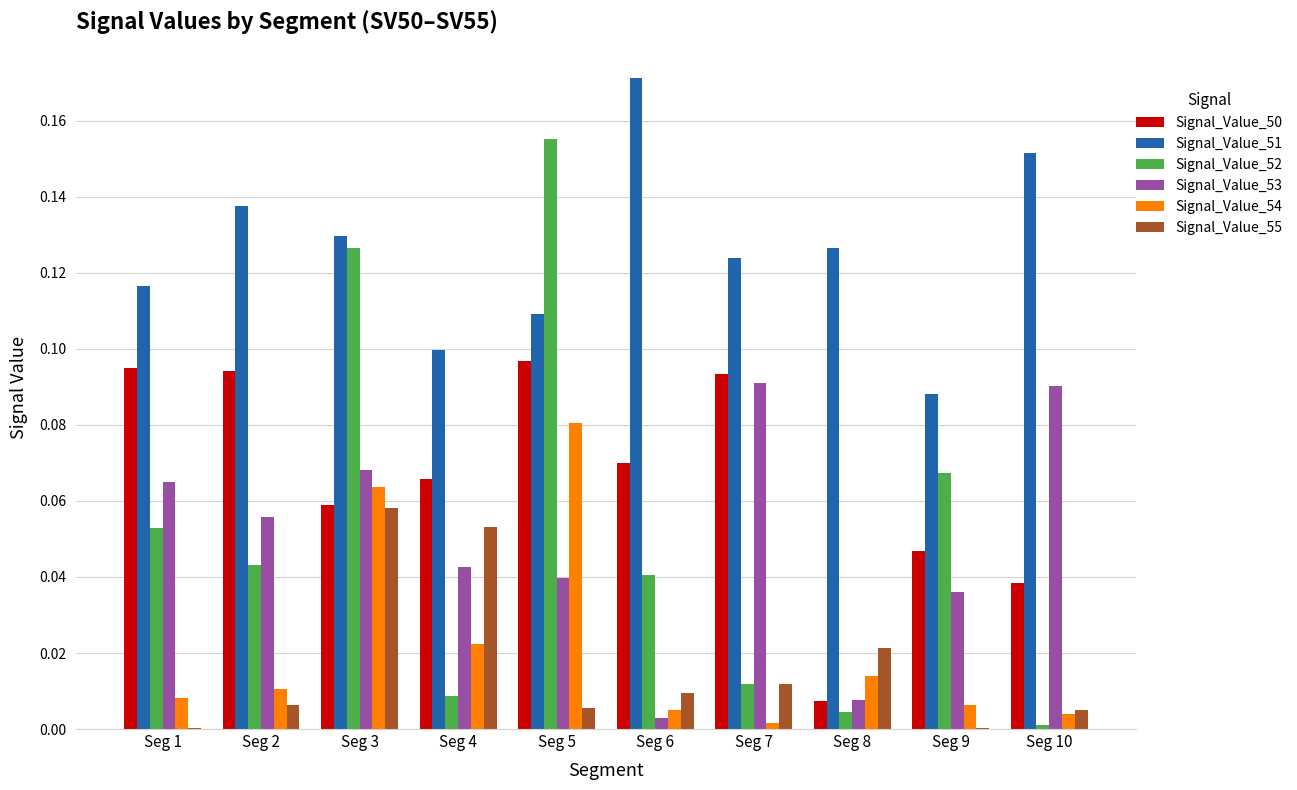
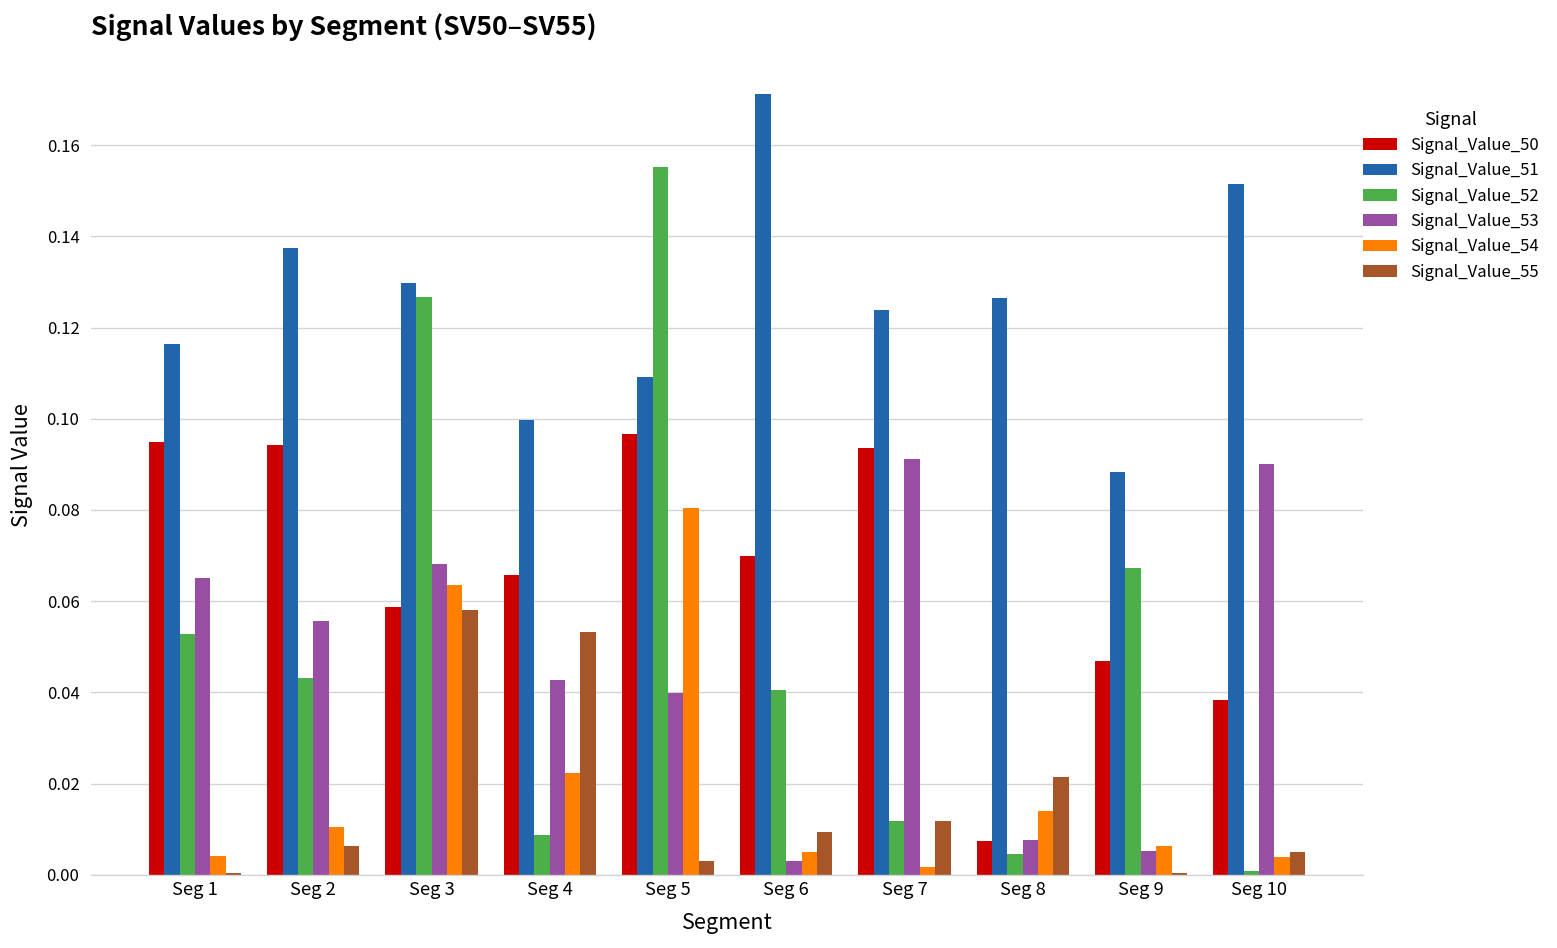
Signal_Value_54, Seg 1: 0.008 -> 0.004
Signal_Value_55, Seg 5: 0.006 -> 0.003
Signal_Value_53, Seg 9: 0.036 -> 0.005
